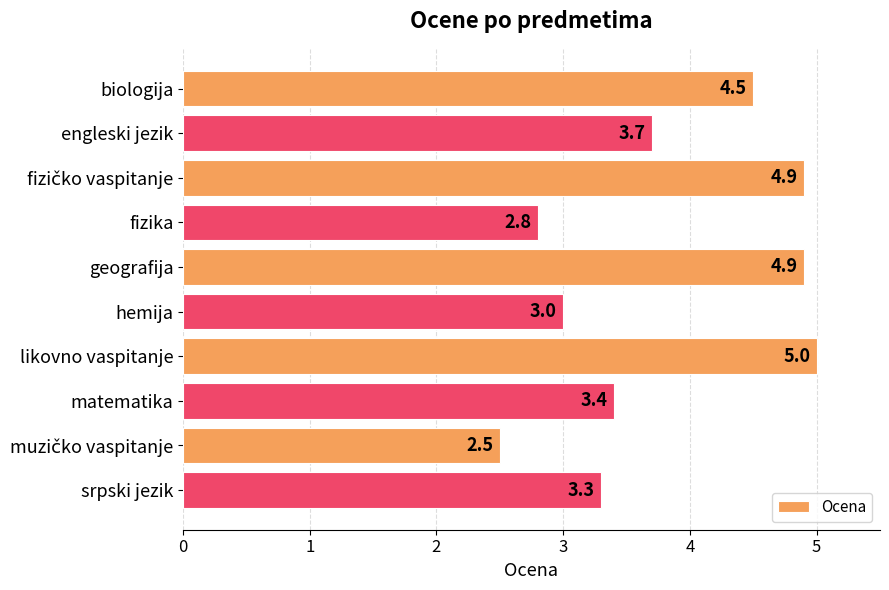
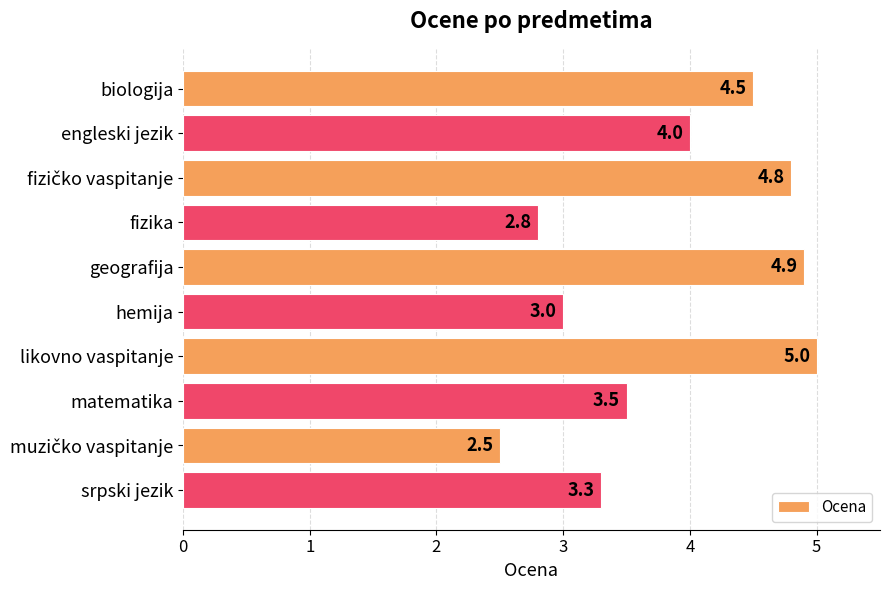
engleski jezik: 3.7 -> 4.0
fizičko vaspitanje: 4.9 -> 4.8
matematika: 3.4 -> 3.5
